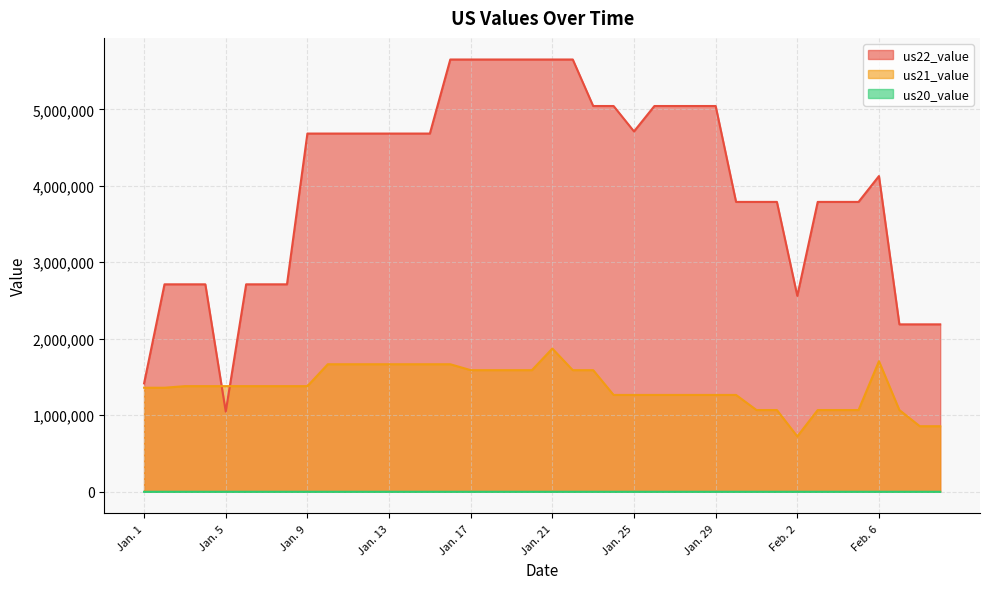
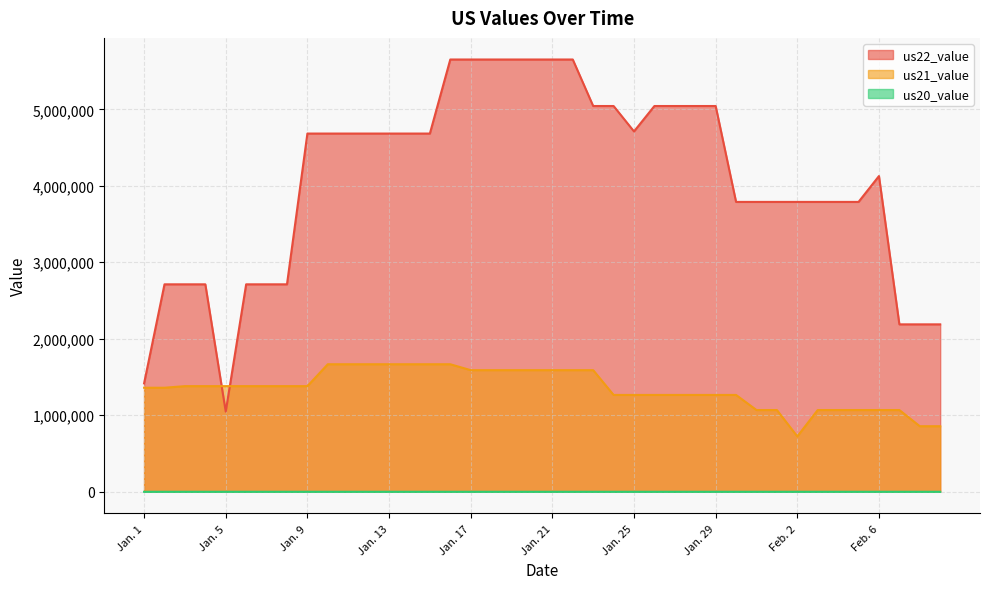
us21_value, Jan. 21: 1,900,000 -> 1,600,000
us22_value, Feb. 2: 2,600,000 -> 3,800,000
us21_value, Feb. 6: 1,700,000 -> 1,100,000
